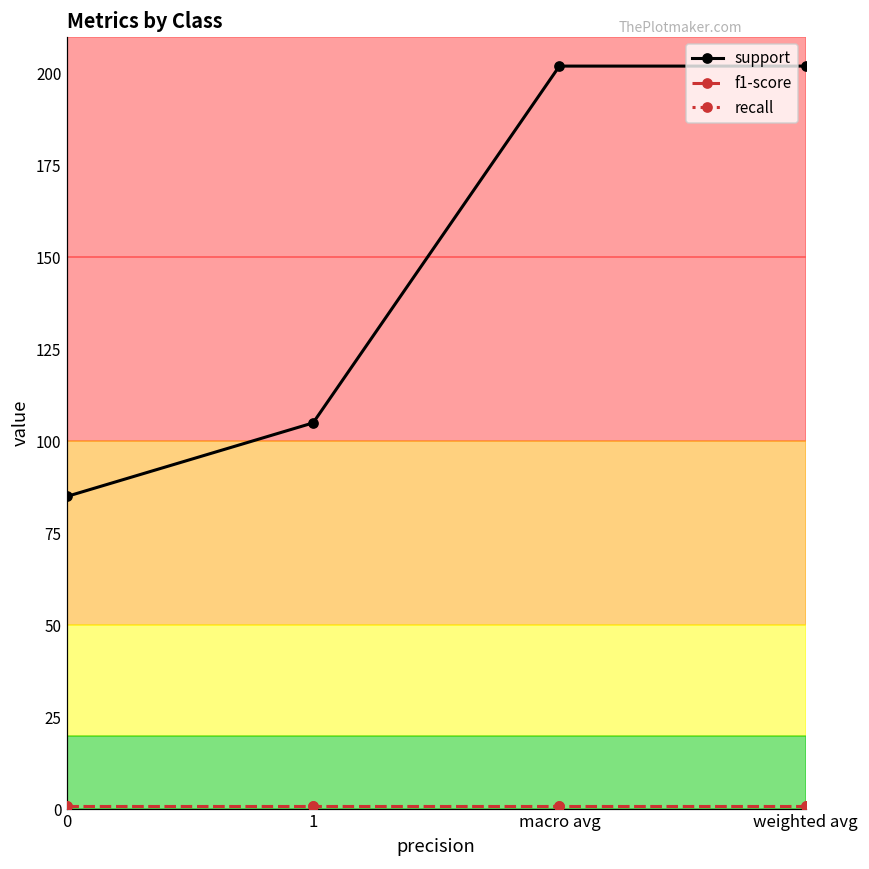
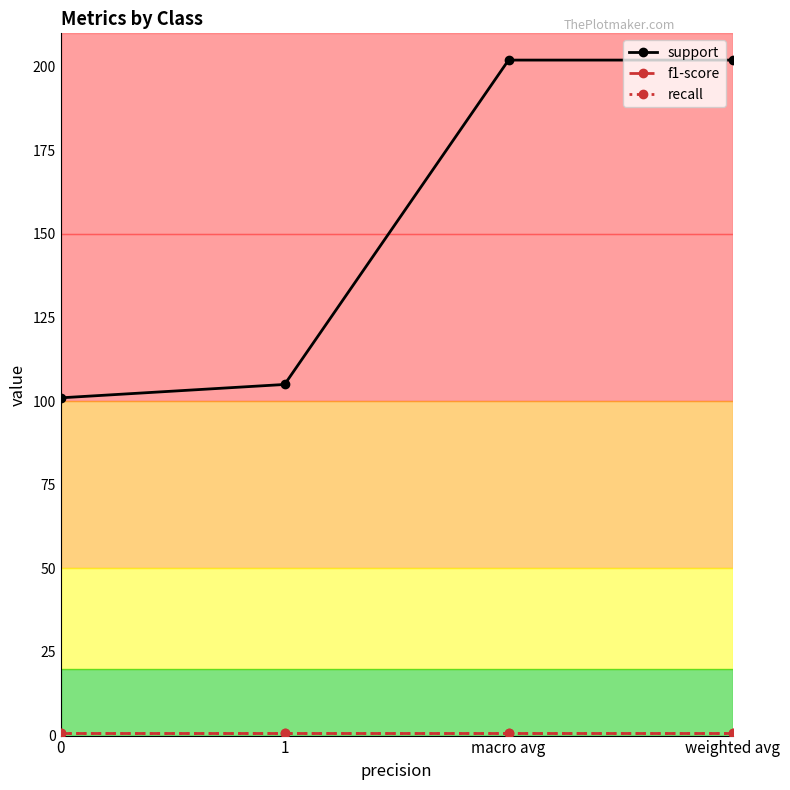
support, 0: 85 -> 101
